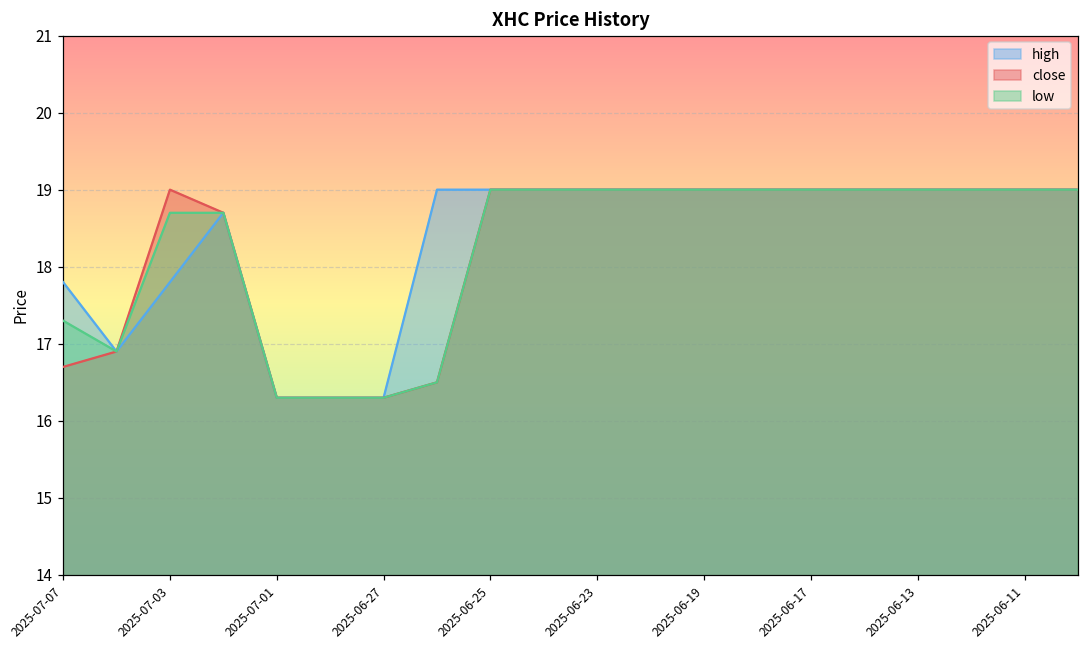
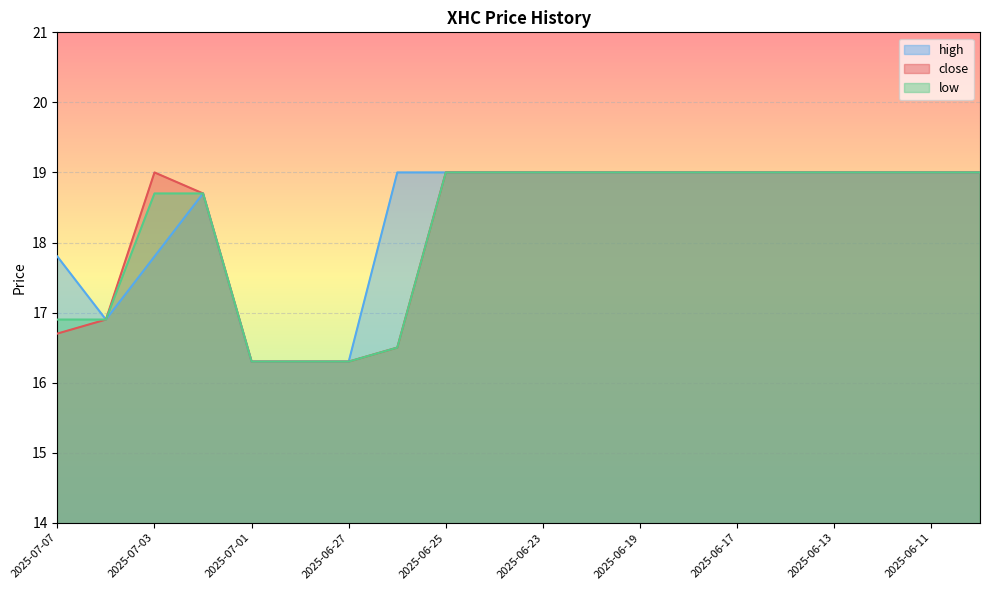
low, 2025-07-07: 17.3 -> 16.9
